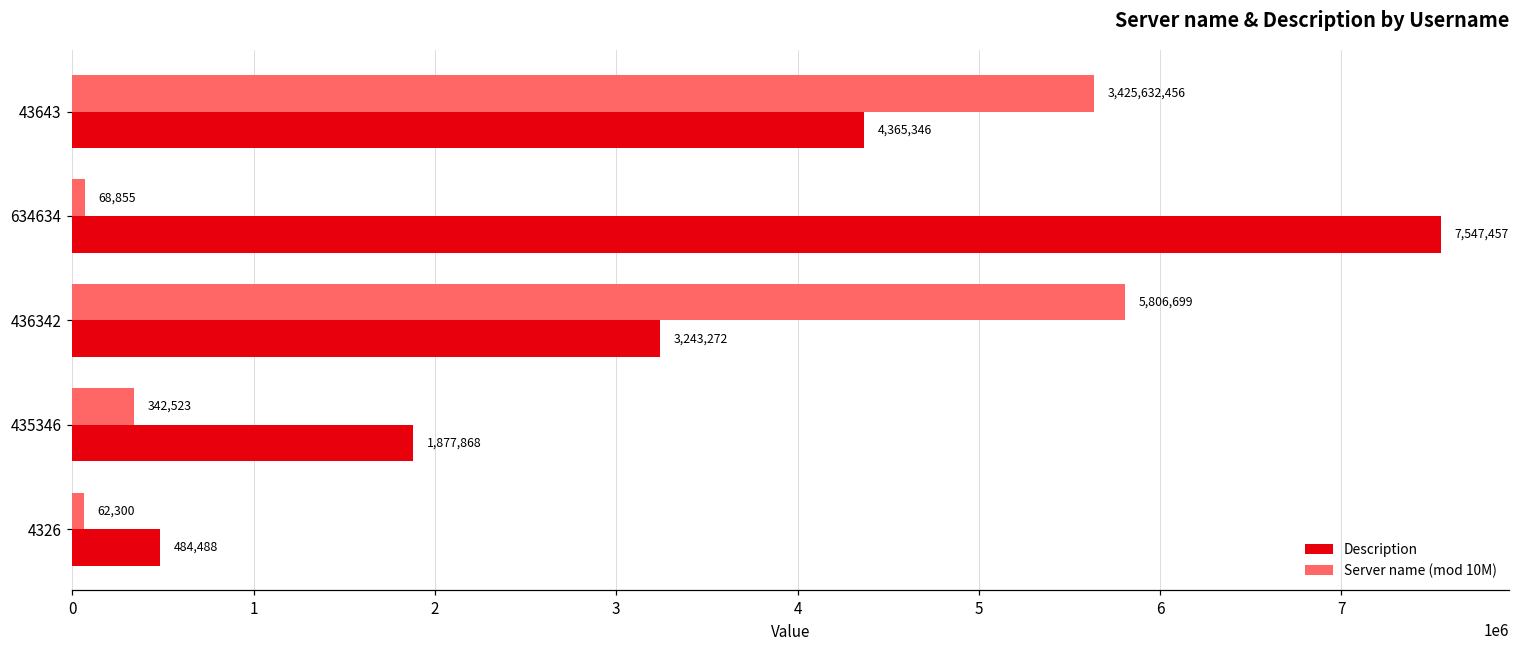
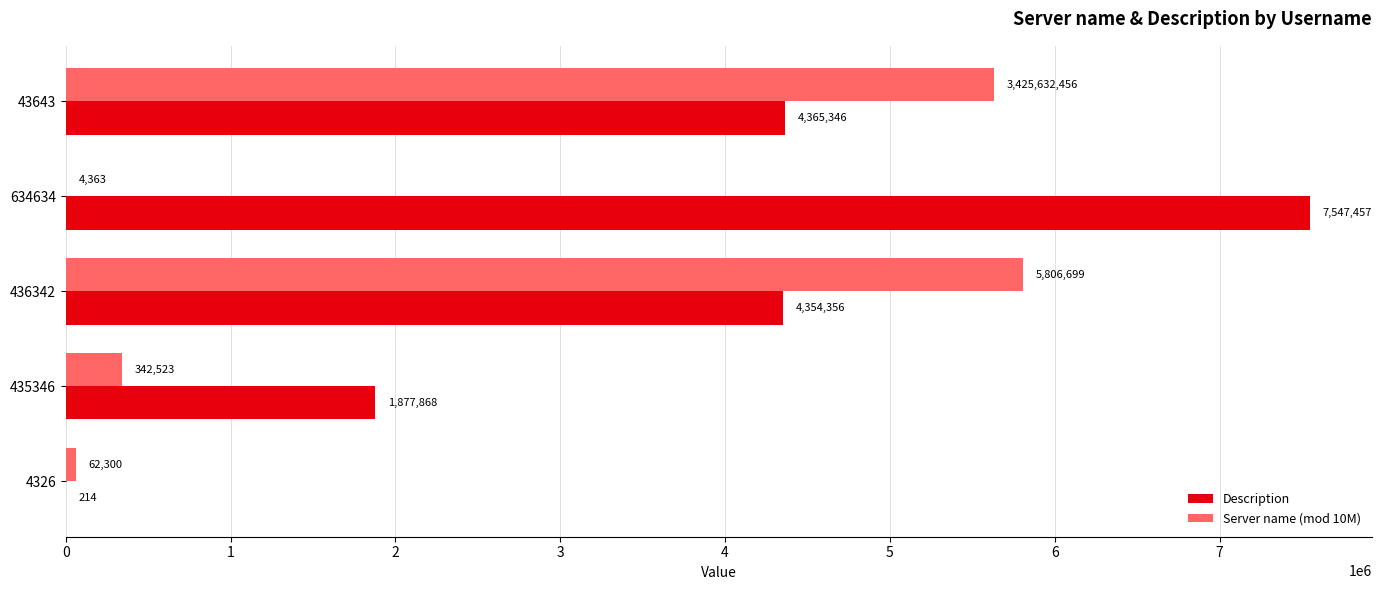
Server name (mod 10M), 634634: 68,855 -> 4,363
Description, 436342: 3,243,272 -> 4,354,356
Description, 4326: 484,488 -> 214
